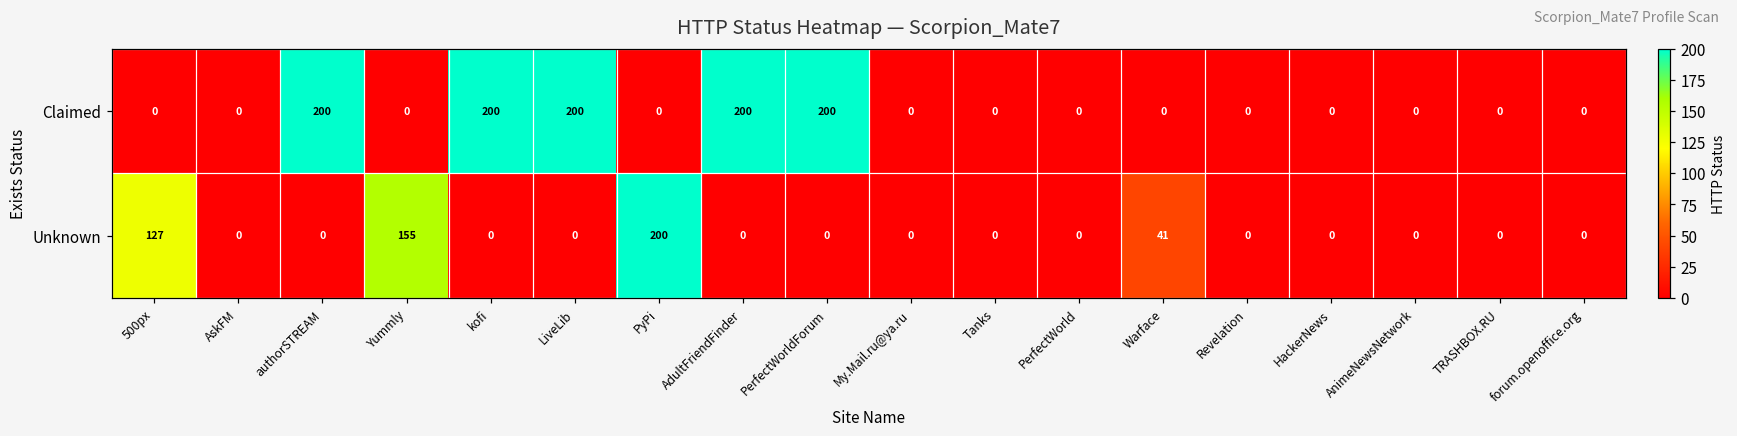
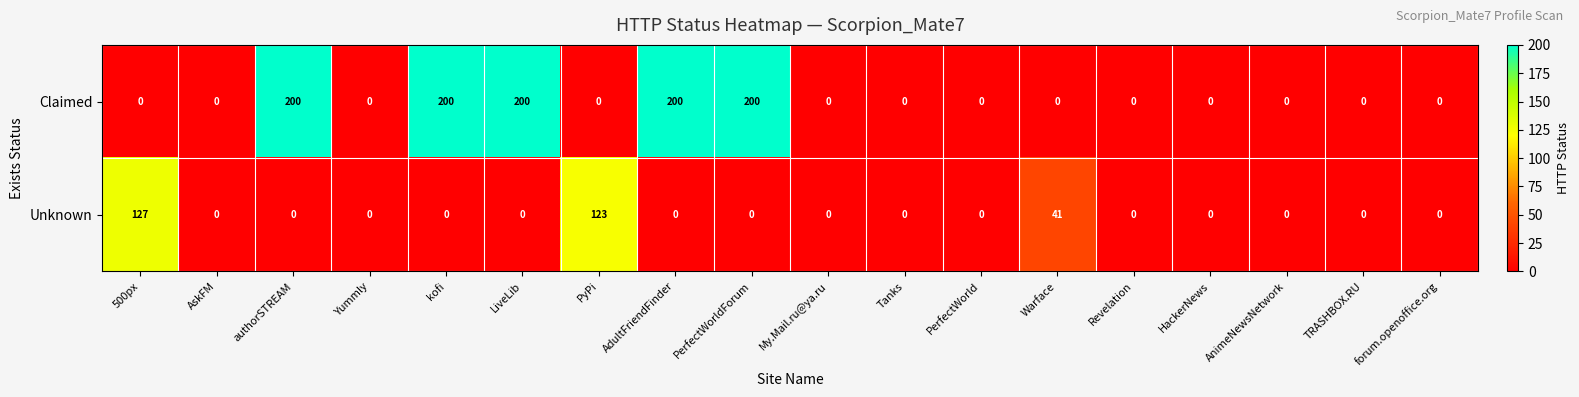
Unknown, Yummly: 155 -> 0
Unknown, PyPi: 200 -> 123
